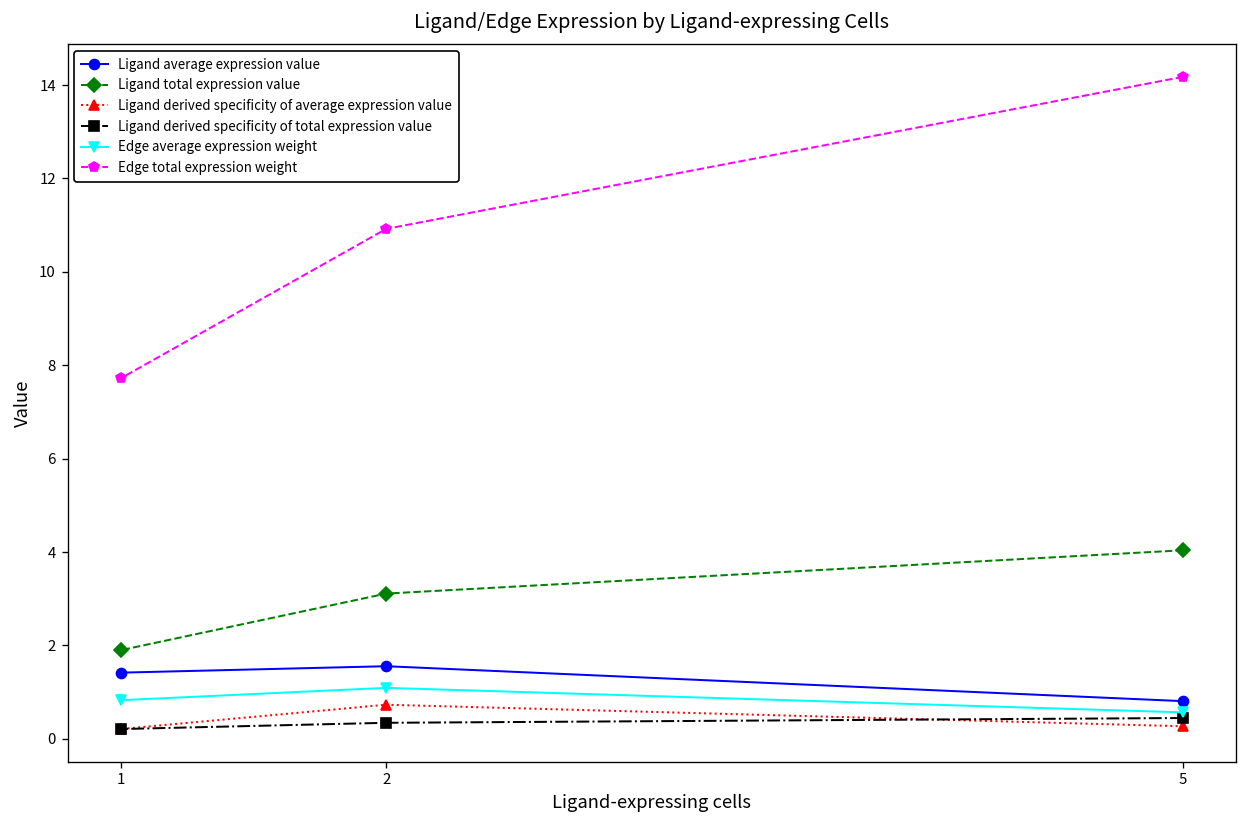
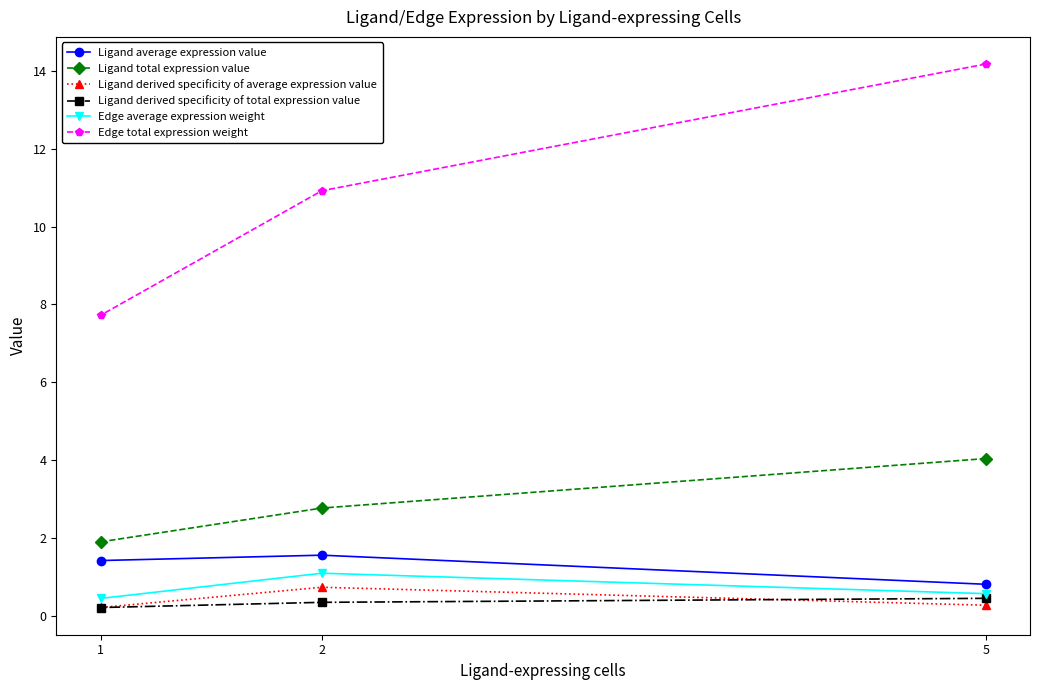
Edge average expression weight, 1: 0.8 -> 0.4
Ligand total expression value, 2: 3.1 -> 2.8
